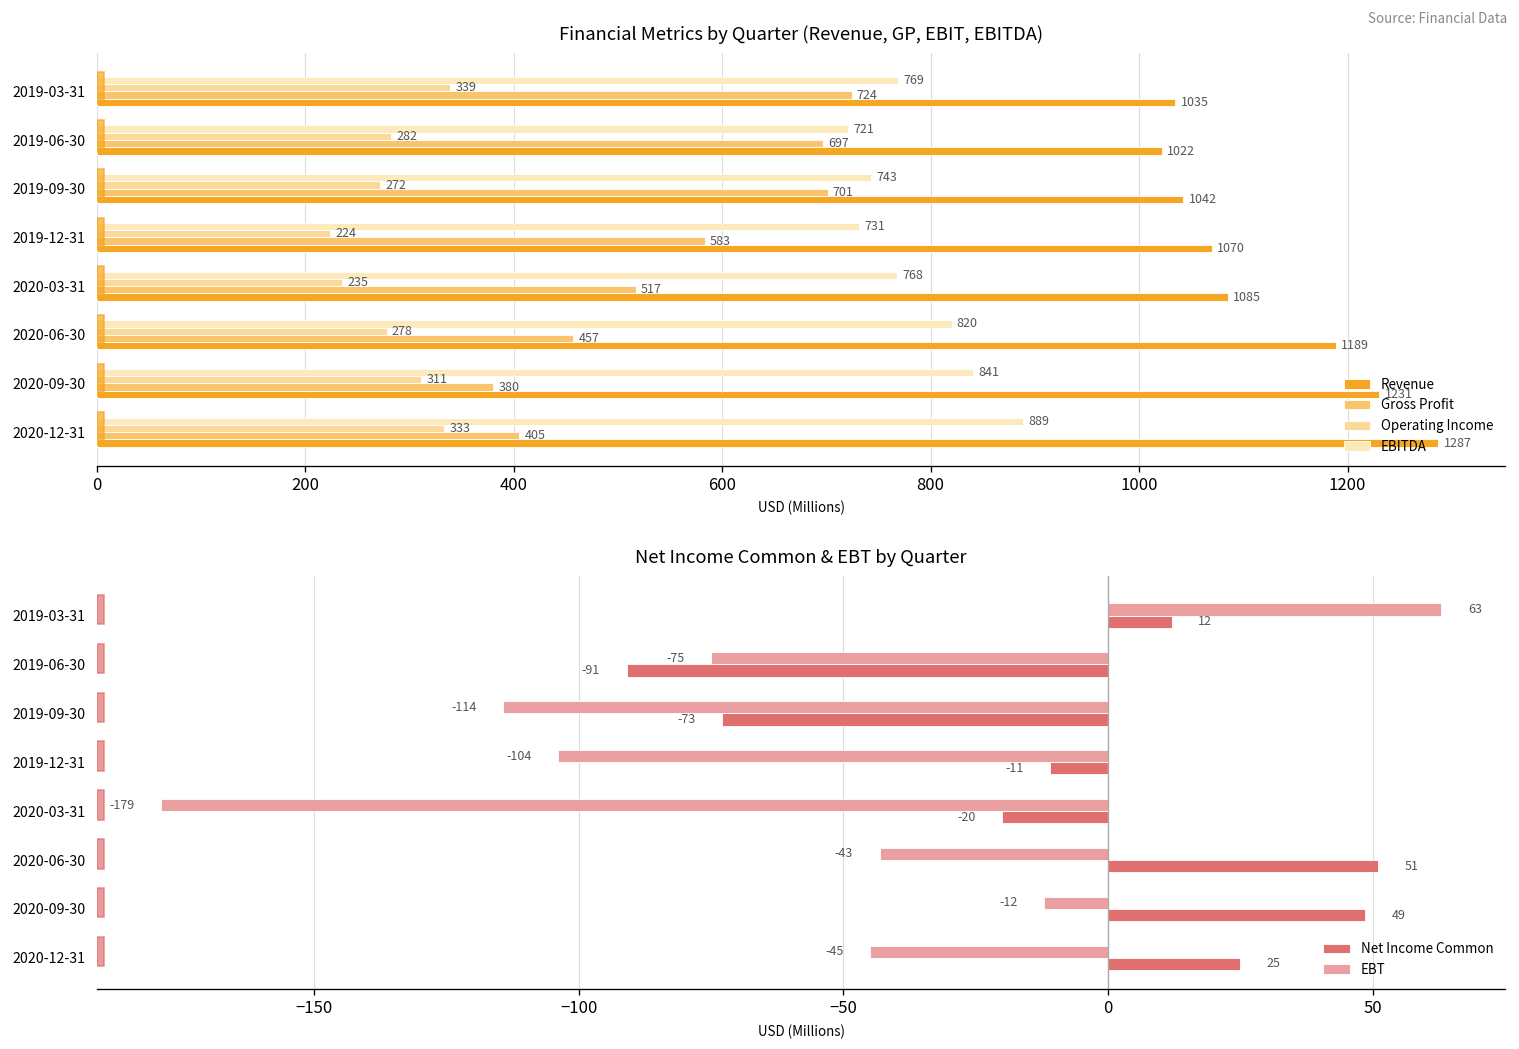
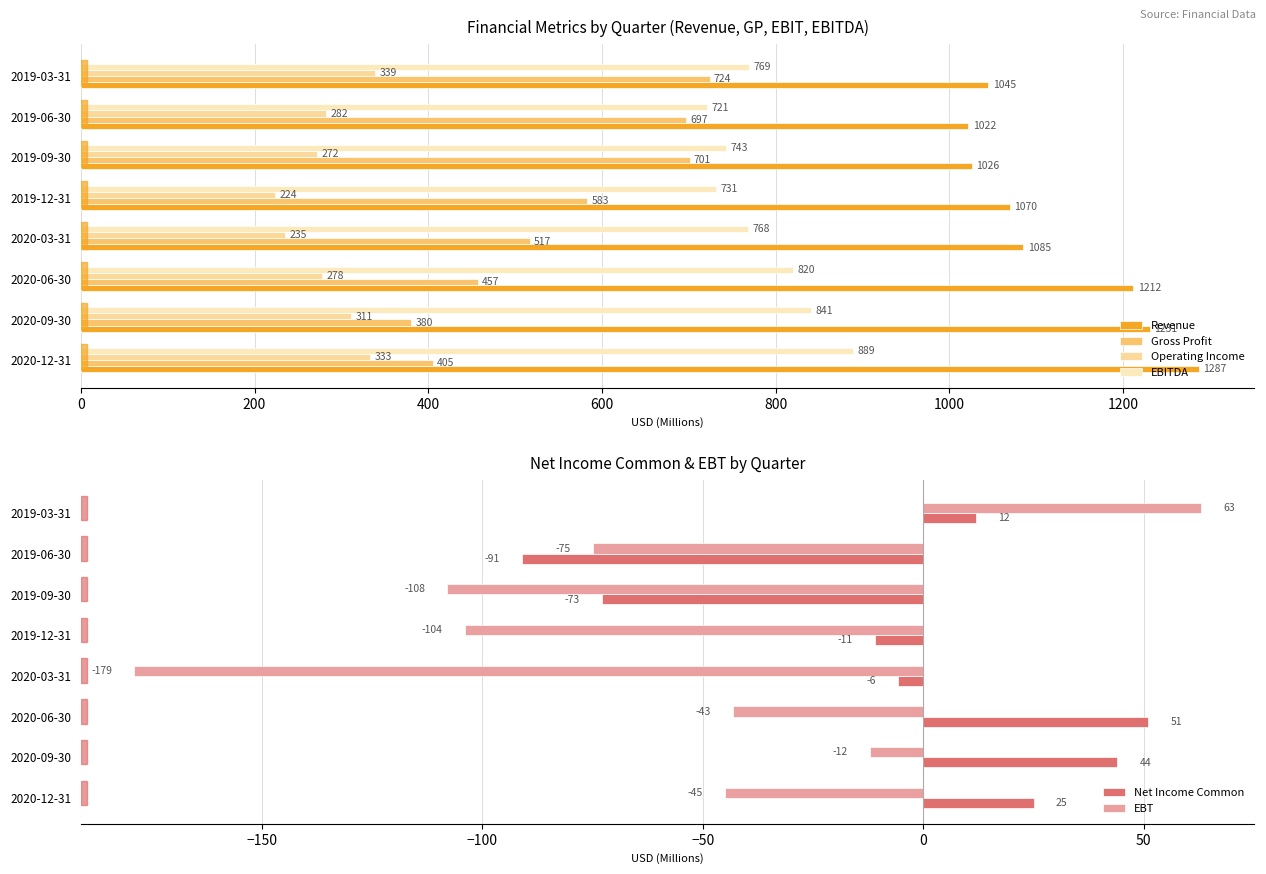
Financial Metrics by Quarter (Revenue, GP, EBIT, EBITDA), Revenue, 2019-03-31: 1035 -> 1045
Financial Metrics by Quarter (Revenue, GP, EBIT, EBITDA), Revenue, 2019-09-30: 1042 -> 1026
Financial Metrics by Quarter (Revenue, GP, EBIT, EBITDA), Revenue, 2020-06-30: 1189 -> 1212
Net Income Common & EBT by Quarter, EBT, 2019-09-30: -114 -> -108
Net Income Common & EBT by Quarter, Net Income Common, 2020-03-31: -20 -> -6
Net Income Common & EBT by Quarter, Net Income Common, 2020-09-30: 49 -> 44
